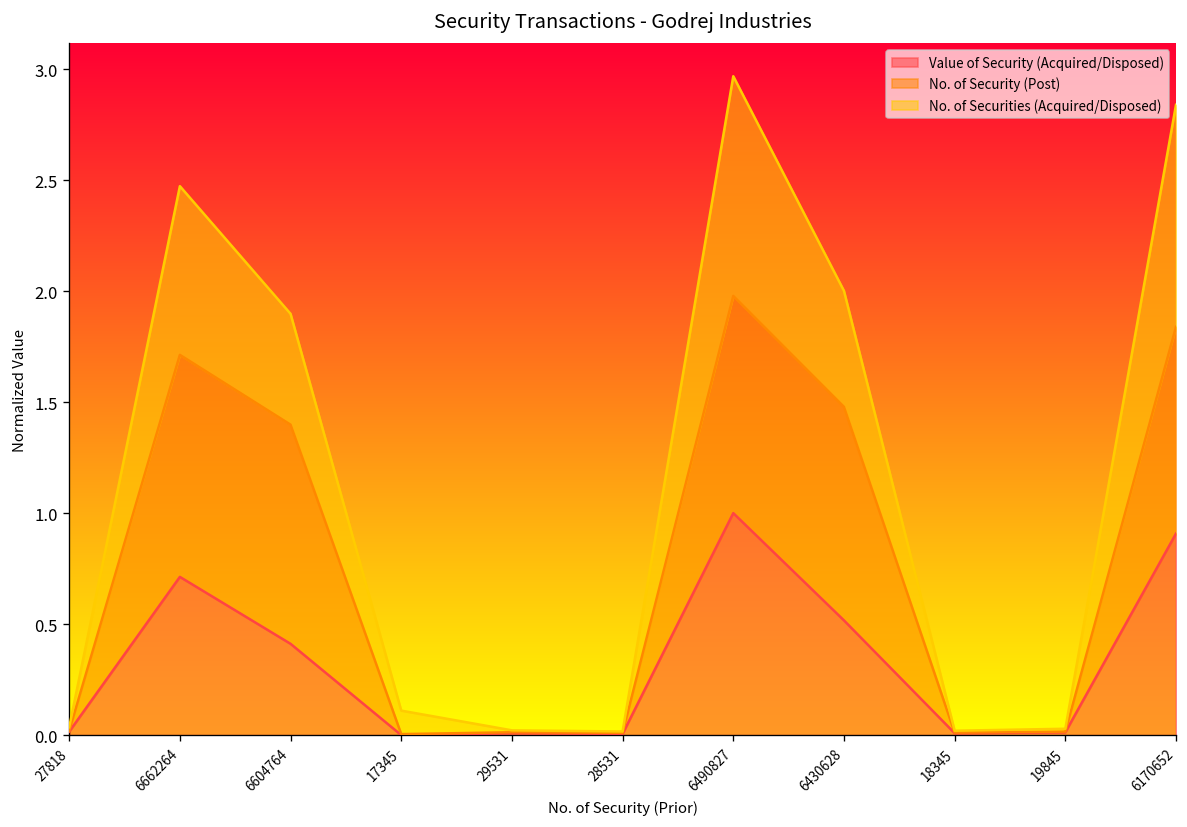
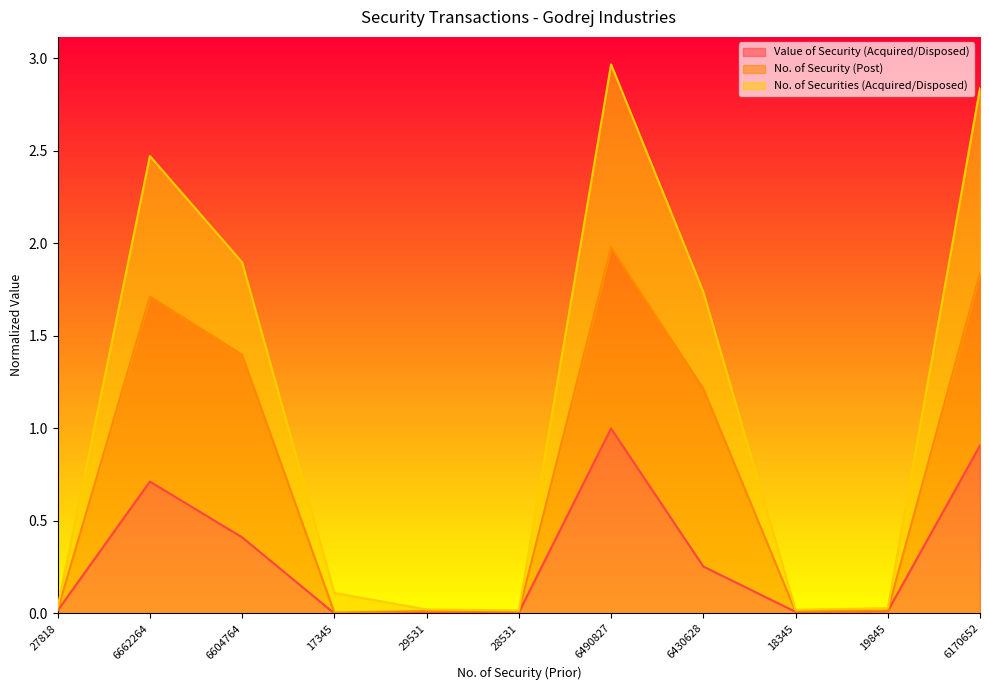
Value of Security (Acquired/Disposed), 6430628: 0.52 -> 0.25
